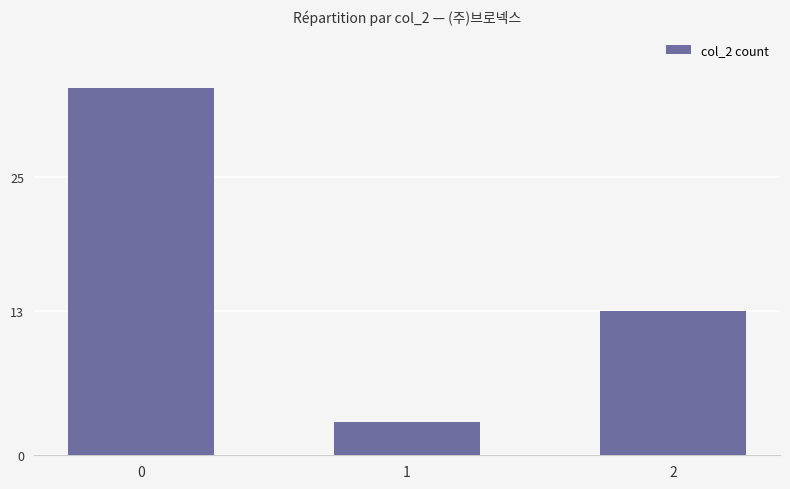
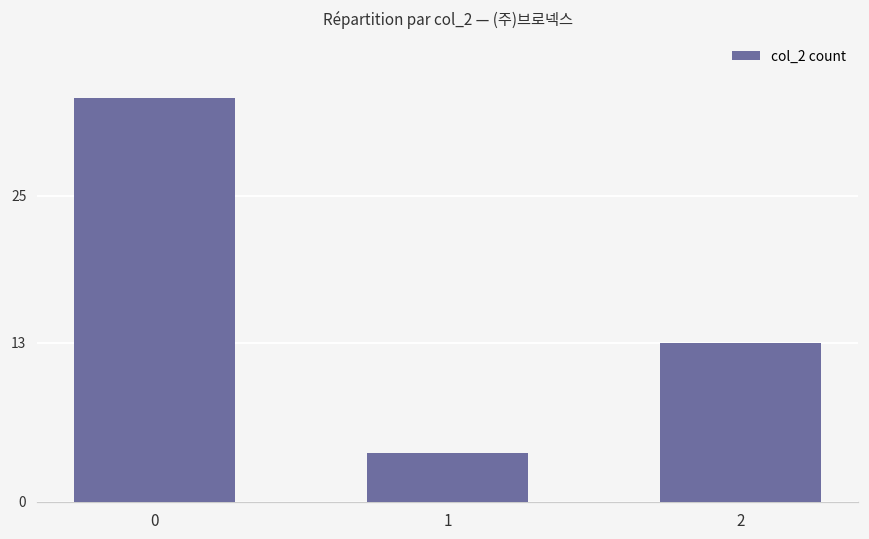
1: 3 -> 4
